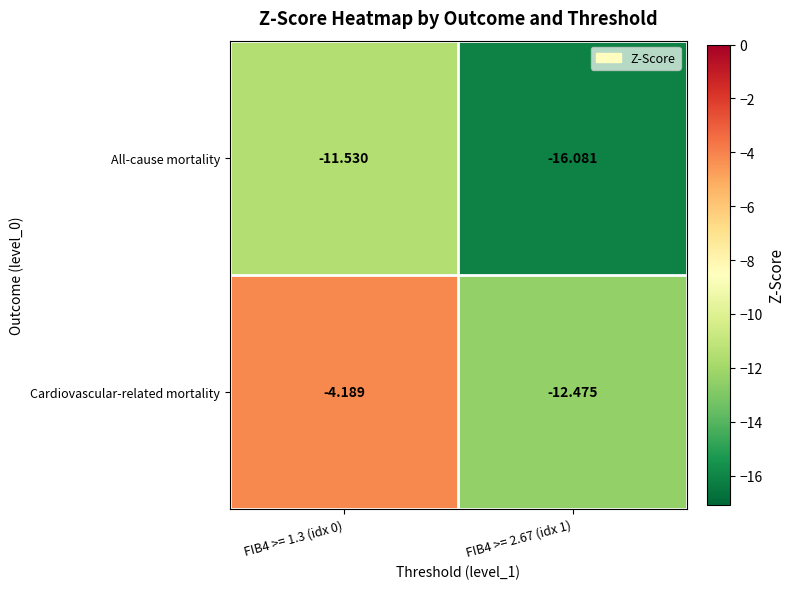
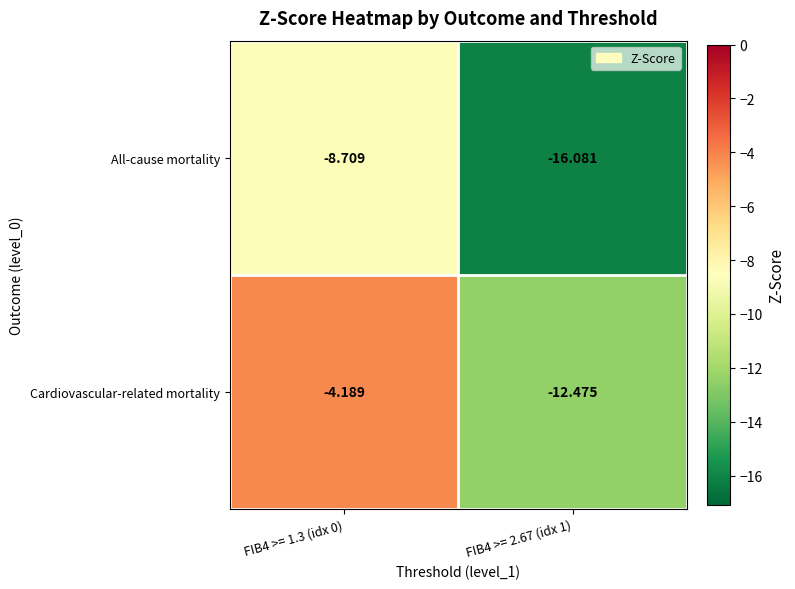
All-cause mortality, FIB4 >= 1.3 (idx 0): -11.530 -> -8.709
